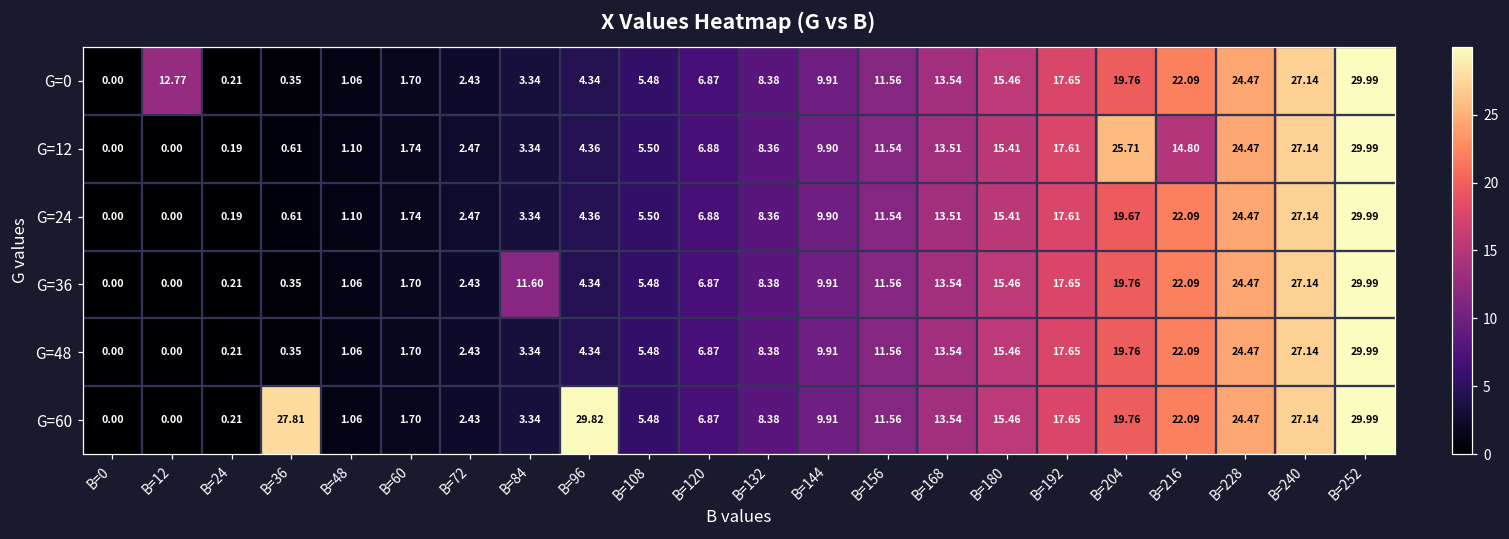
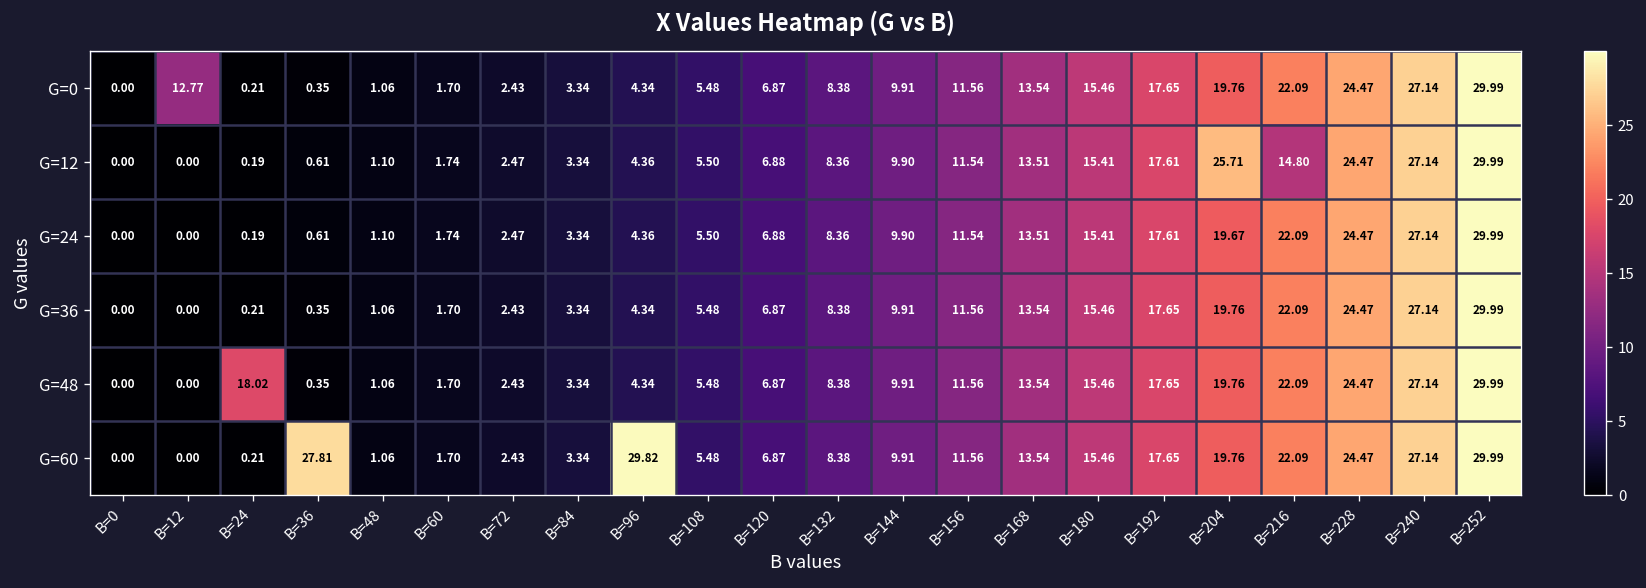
G=36, B=84: 11.60 -> 3.34
G=48, B=24: 0.21 -> 18.02
